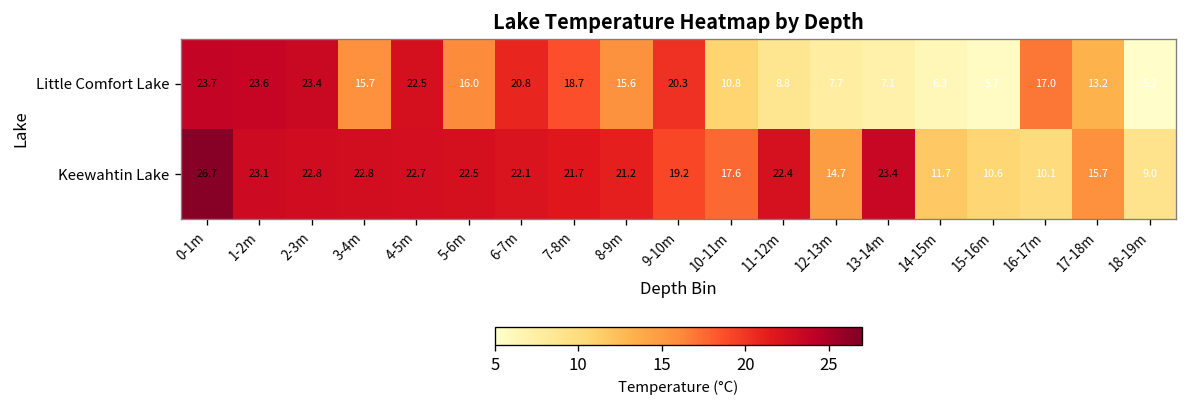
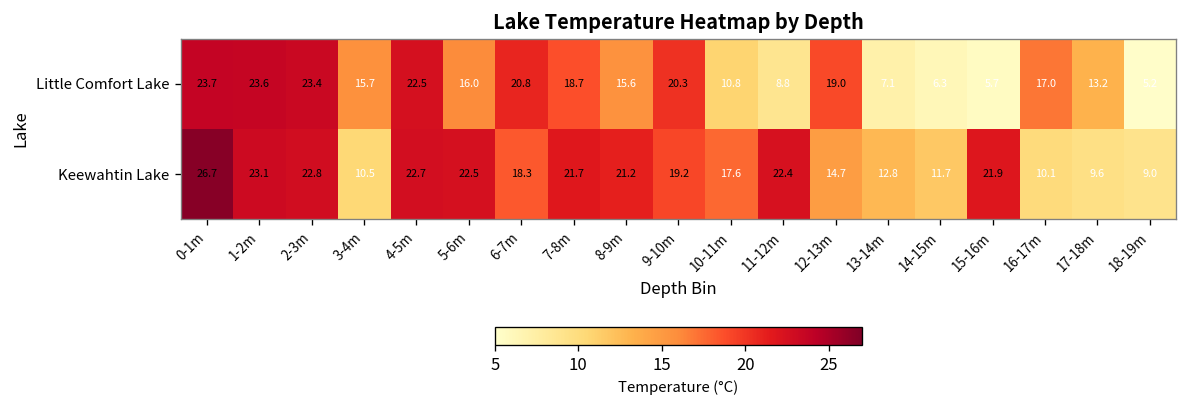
Little Comfort Lake, 12-13m: 7.7 -> 19.0
Keewahtin Lake, 3-4m: 22.8 -> 10.5
Keewahtin Lake, 6-7m: 22.1 -> 18.3
Keewahtin Lake, 13-14m: 23.4 -> 12.8
Keewahtin Lake, 15-16m: 10.6 -> 21.9
Keewahtin Lake, 17-18m: 15.7 -> 9.6
